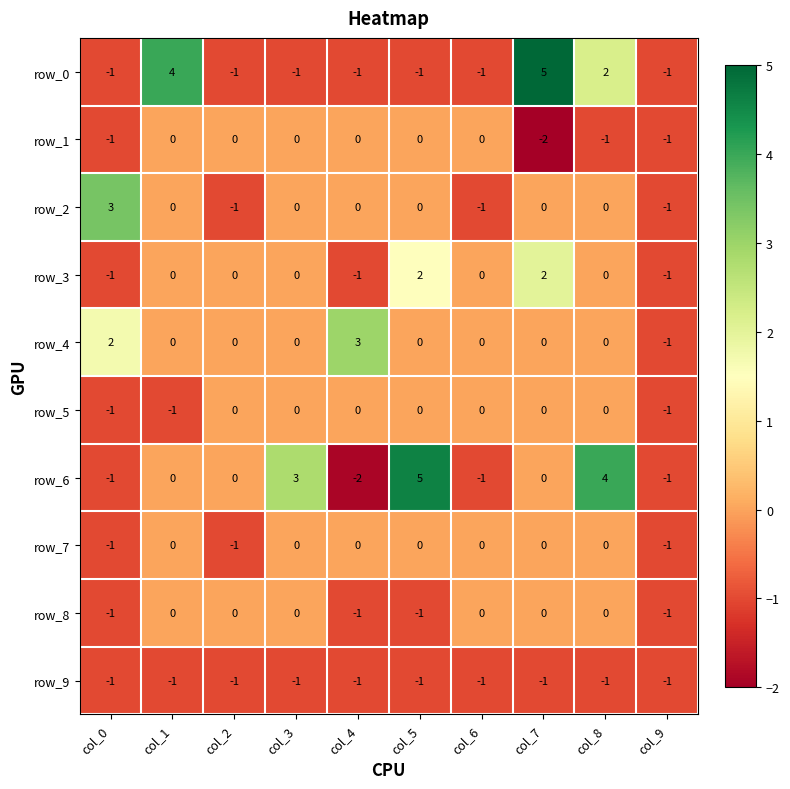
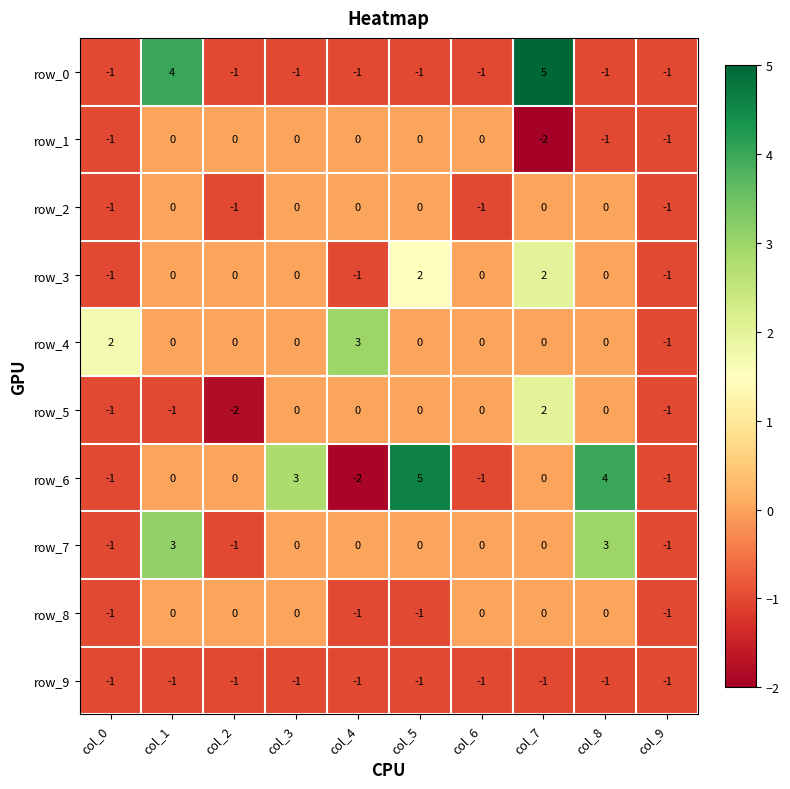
row_0, col_8: 2 -> -1
row_2, col_0: 3 -> -1
row_5, col_2: 0 -> -2
row_5, col_7: 0 -> 2
row_7, col_1: 0 -> 3
row_7, col_8: 0 -> 3
